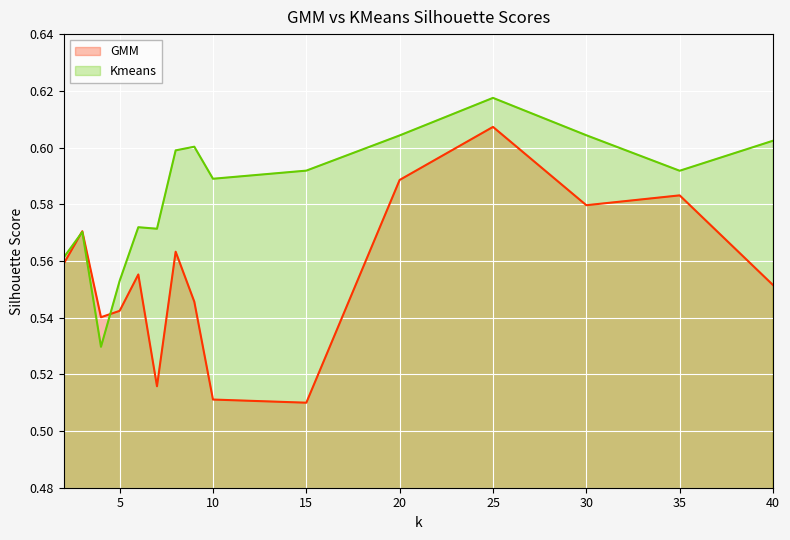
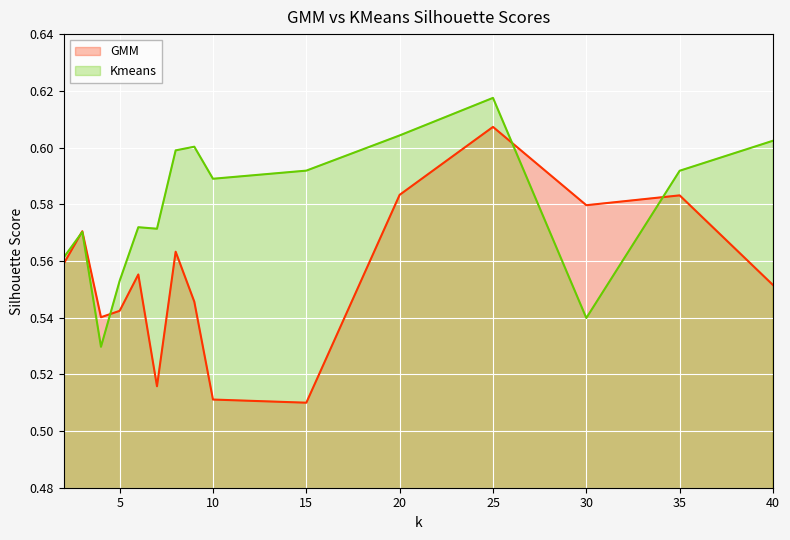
GMM, 20: 0.589 -> 0.583
Kmeans, 30: 0.604 -> 0.540
